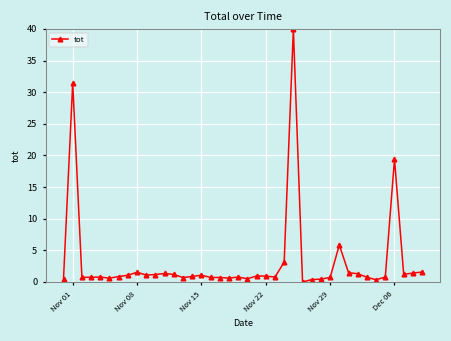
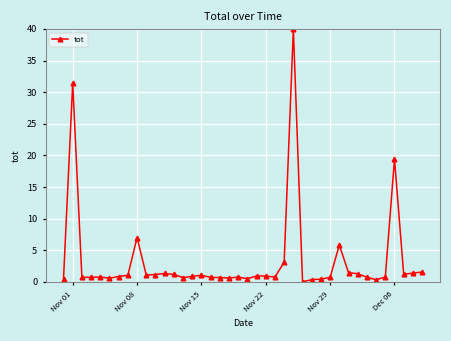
Nov 08: 2 -> 7
